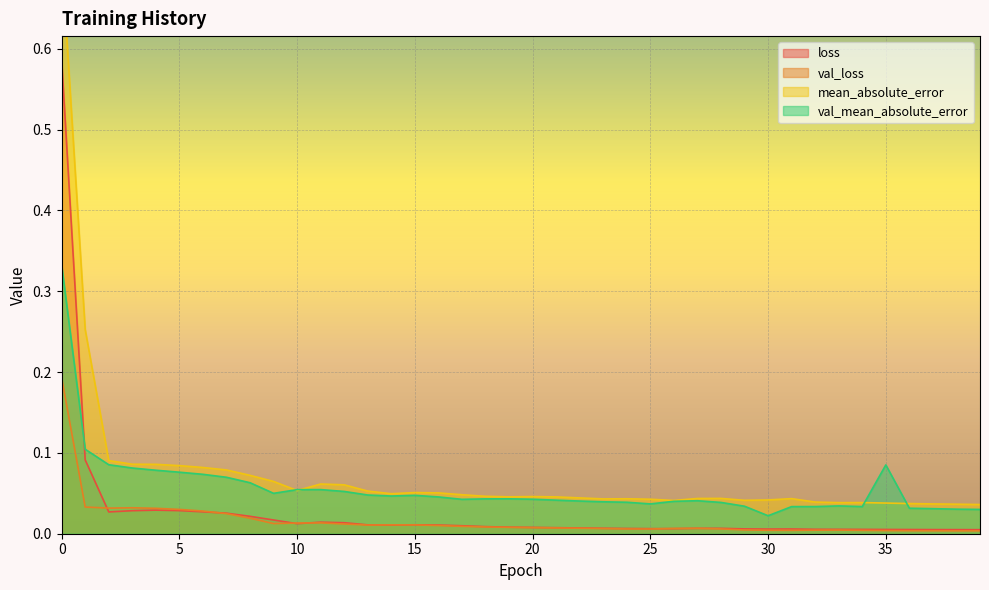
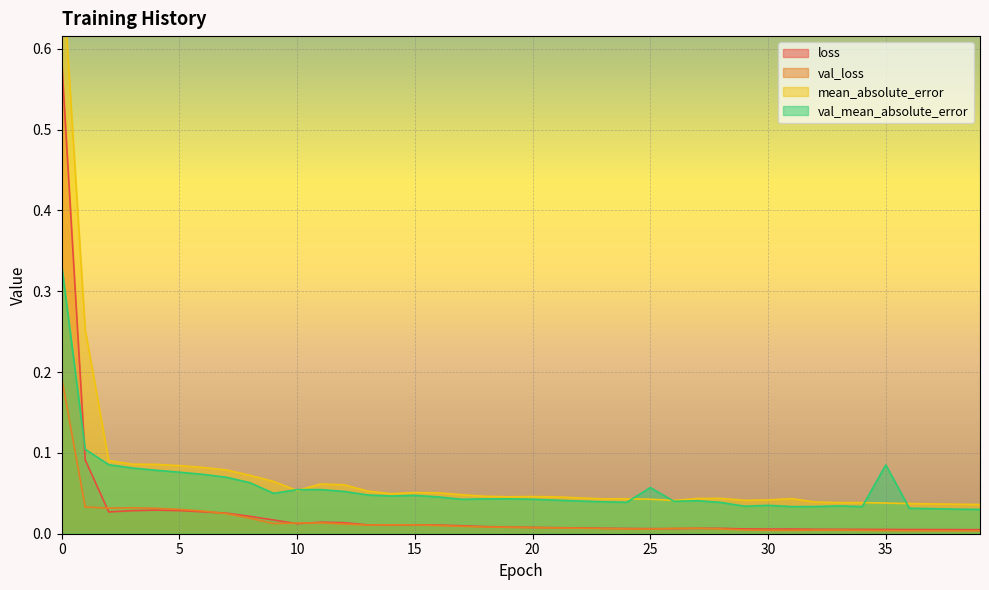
val_mean_absolute_error, 25: 0.04 -> 0.06
val_mean_absolute_error, 30: 0.02 -> 0.04
